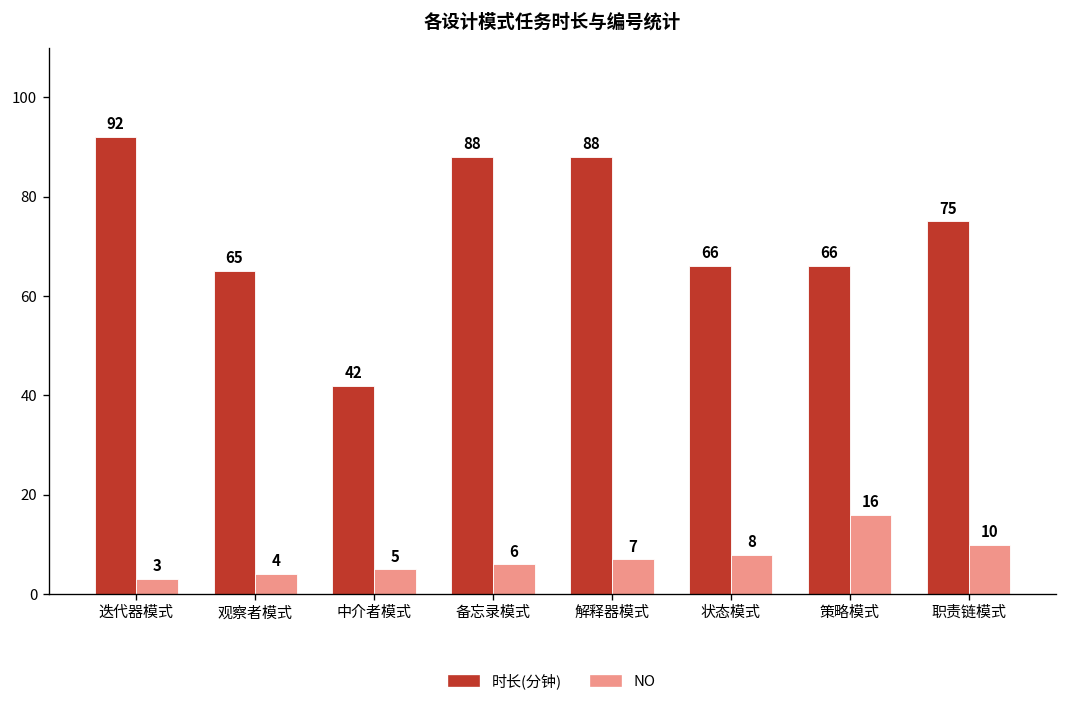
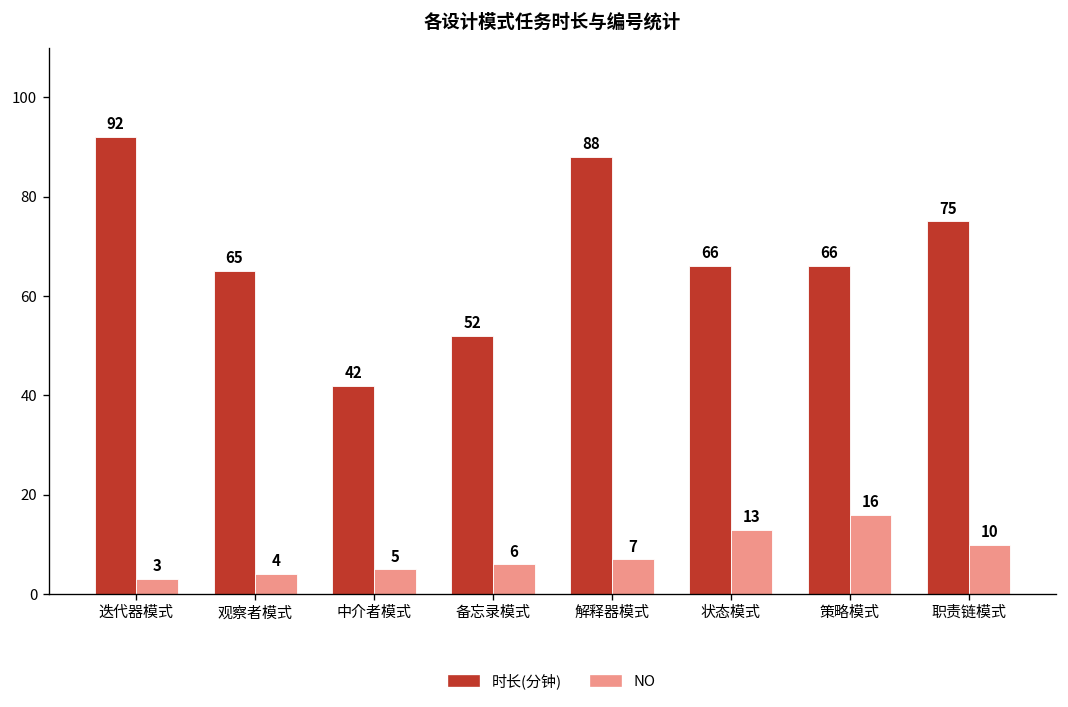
时长(分钟), 备忘录模式: 88 -> 52
NO, 状态模式: 8 -> 13
